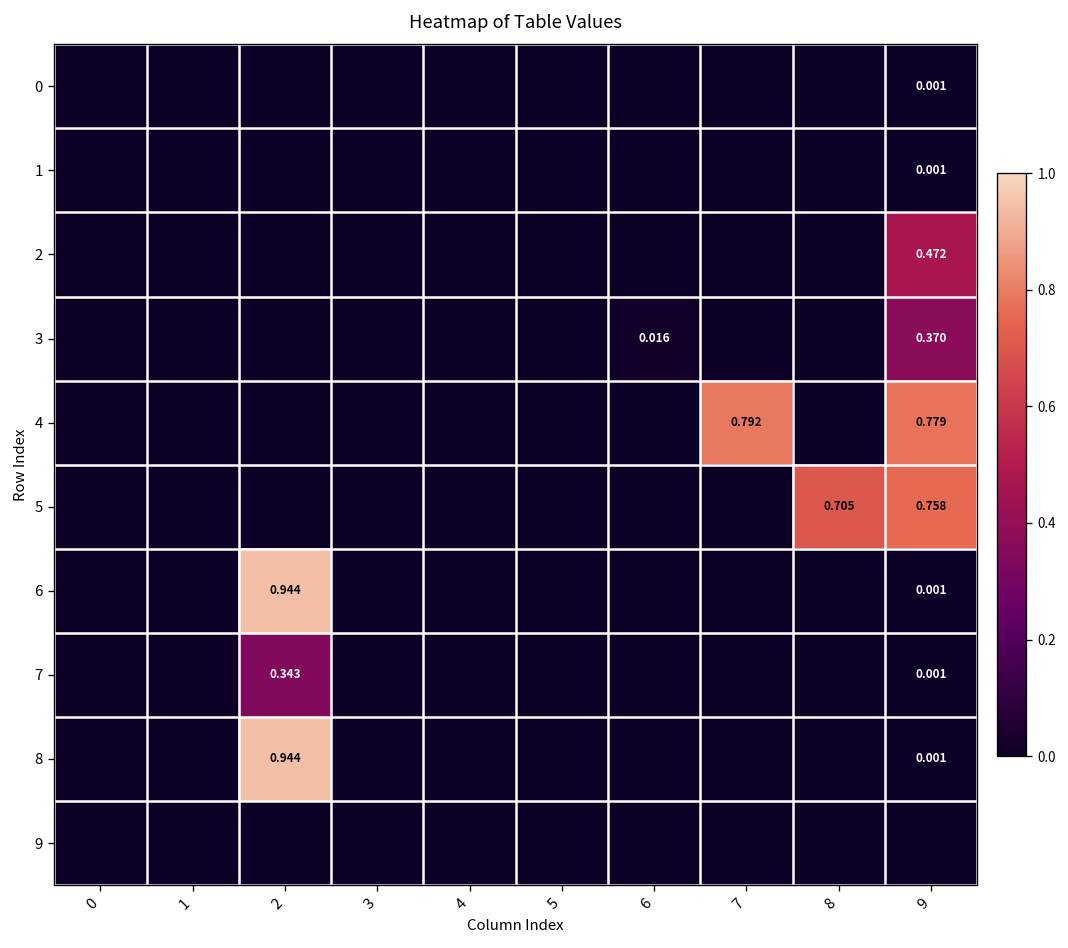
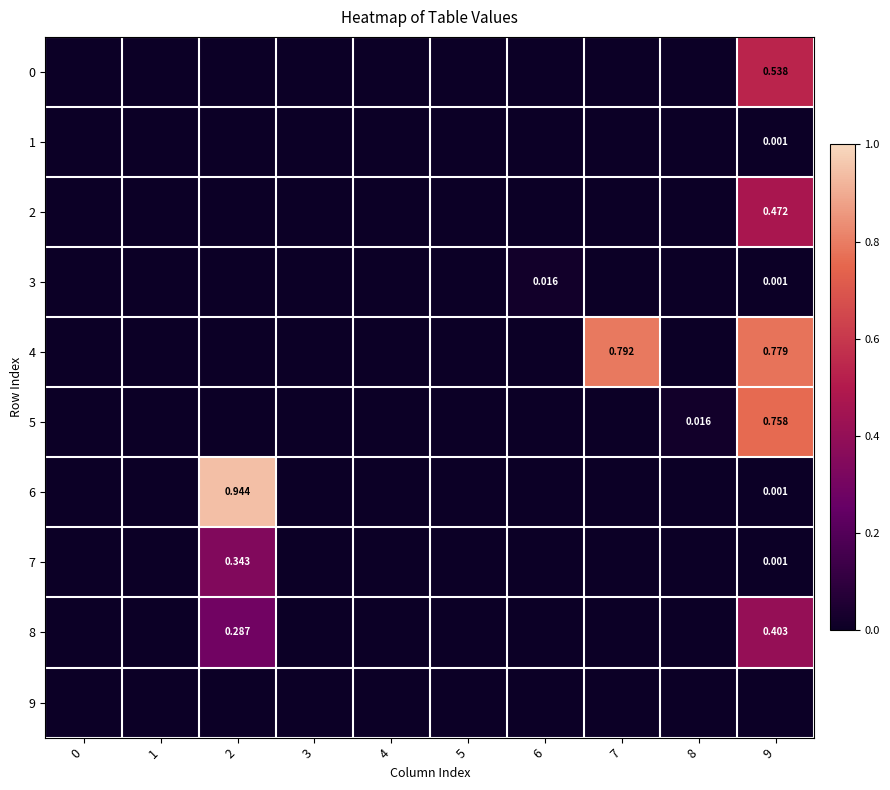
0, 9: 0.001 -> 0.538
3, 9: 0.370 -> 0.001
5, 8: 0.705 -> 0.016
8, 2: 0.944 -> 0.287
8, 9: 0.001 -> 0.403
